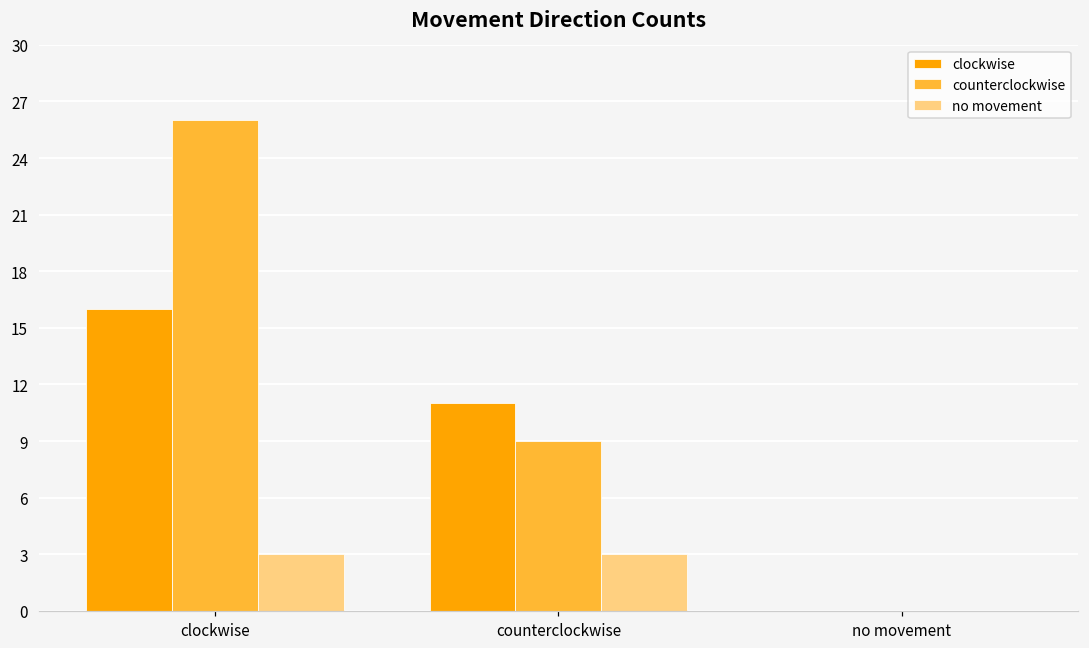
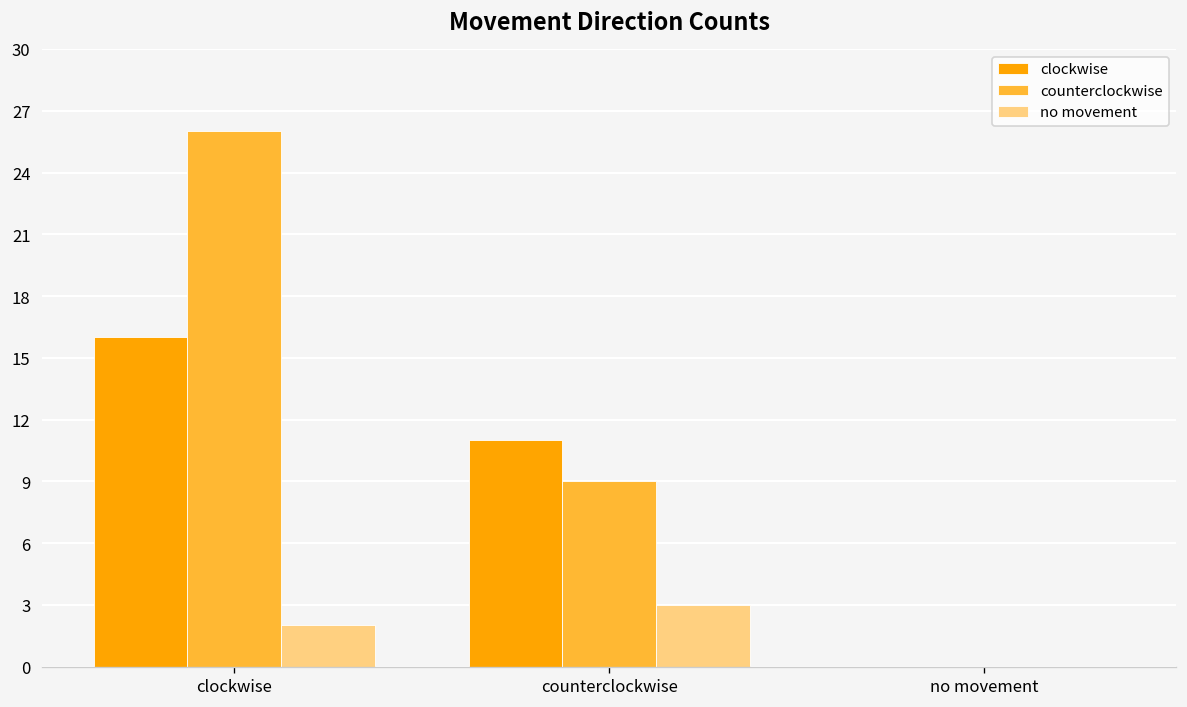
no movement, clockwise: 3 -> 2
